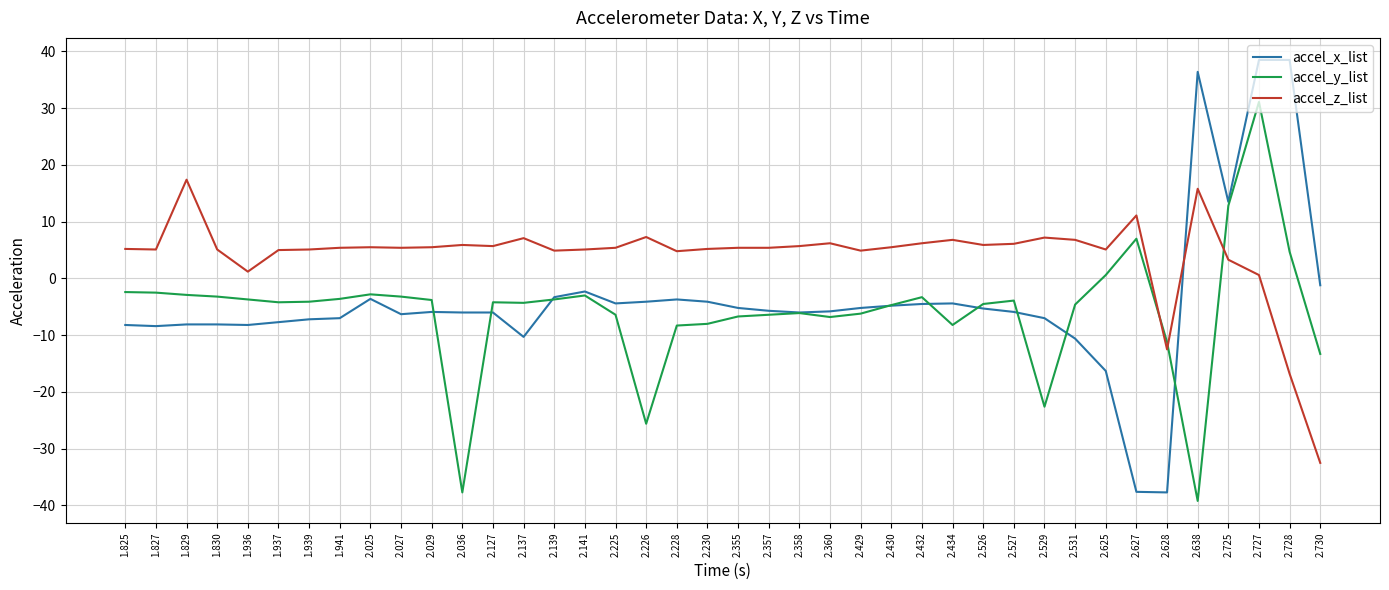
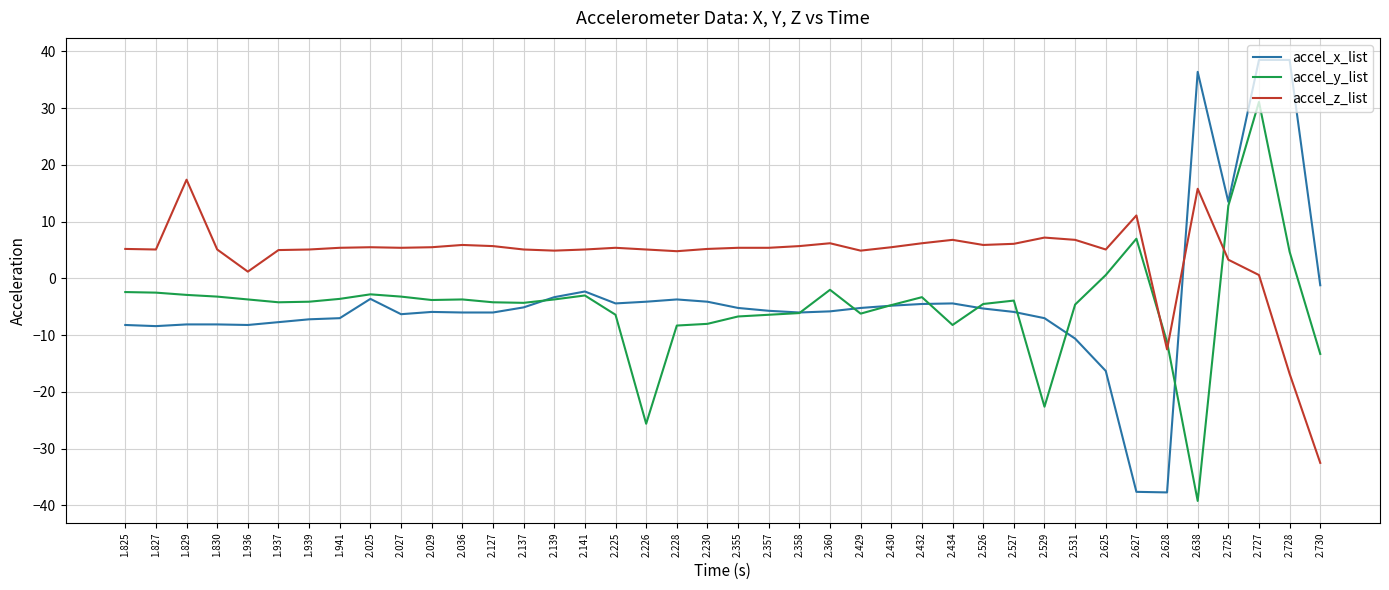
accel_y_list, 2.036: -38 -> -4
accel_x_list, 2.137: -10 -> -5
accel_z_list, 2.137: 7 -> 5
accel_z_list, 2.226: 7 -> 5
accel_y_list, 2.360: -7 -> -2
